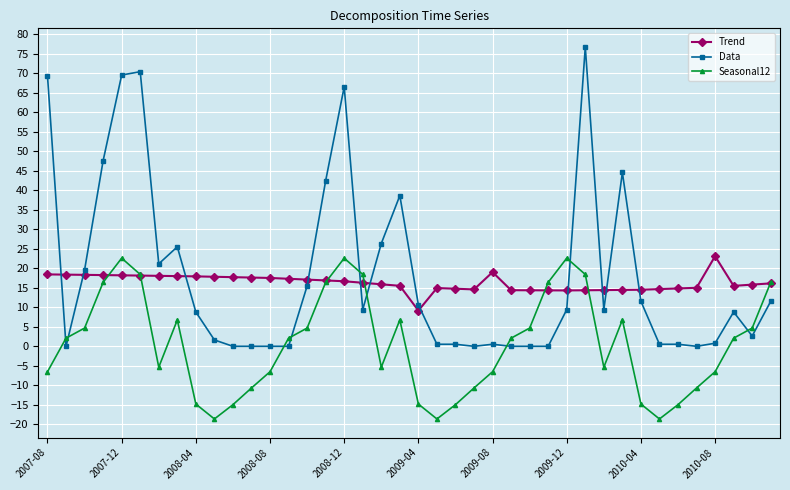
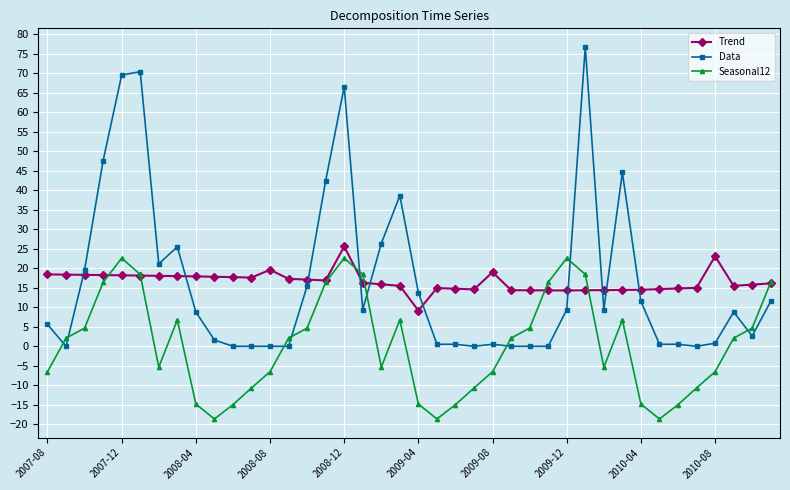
Data, 2007-08: 69 -> 6
Trend, 2008-08: 18 -> 20
Trend, 2008-12: 17 -> 26
Data, 2009-04: 11 -> 14
